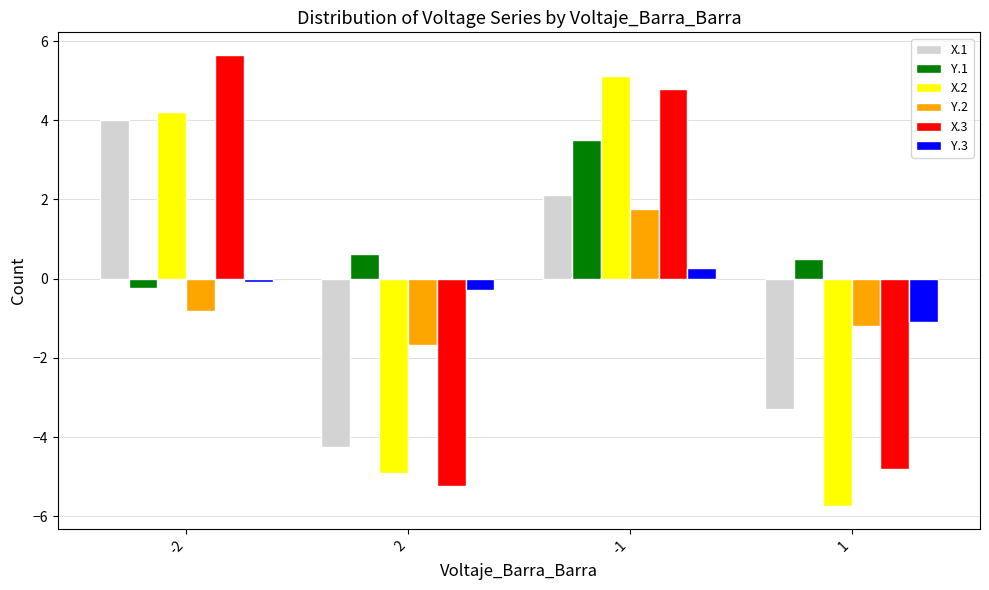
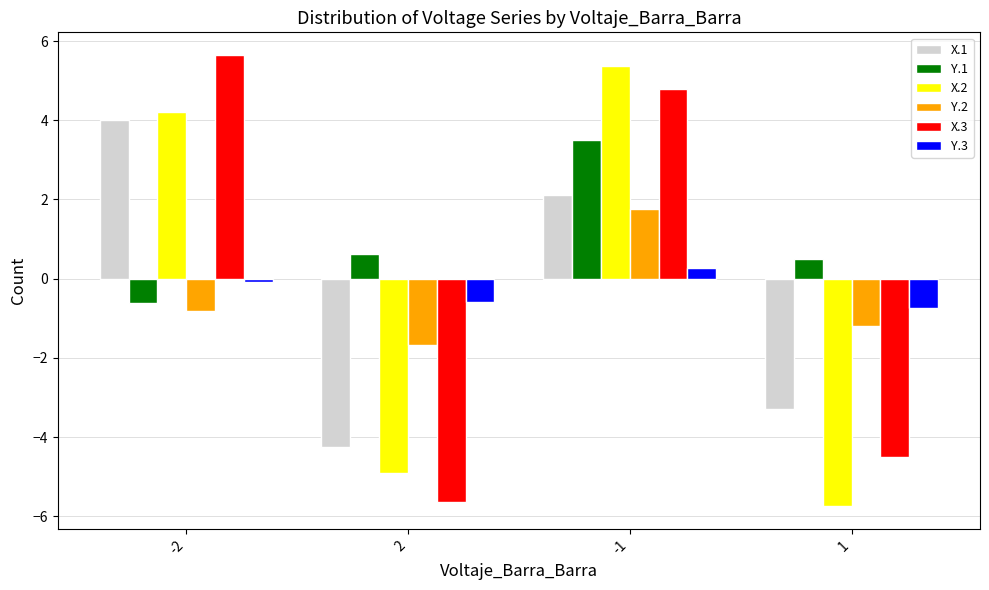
Y.1, -2: -0.2 -> -0.6
X.3, 2: -5.2 -> -5.6
Y.3, 2: -0.3 -> -0.6
X.2, -1: 5.1 -> 5.4
X.3, 1: -4.8 -> -4.5
Y.3, 1: -1.1 -> -0.8
